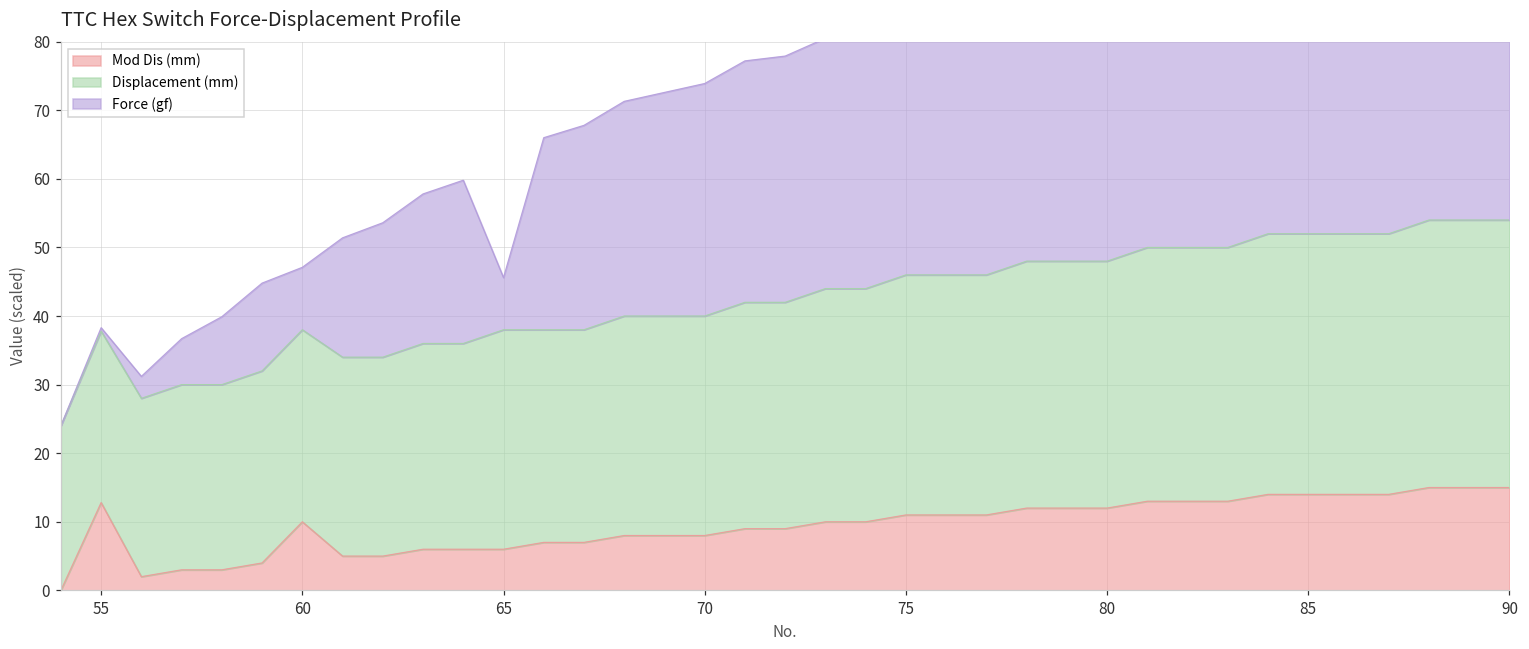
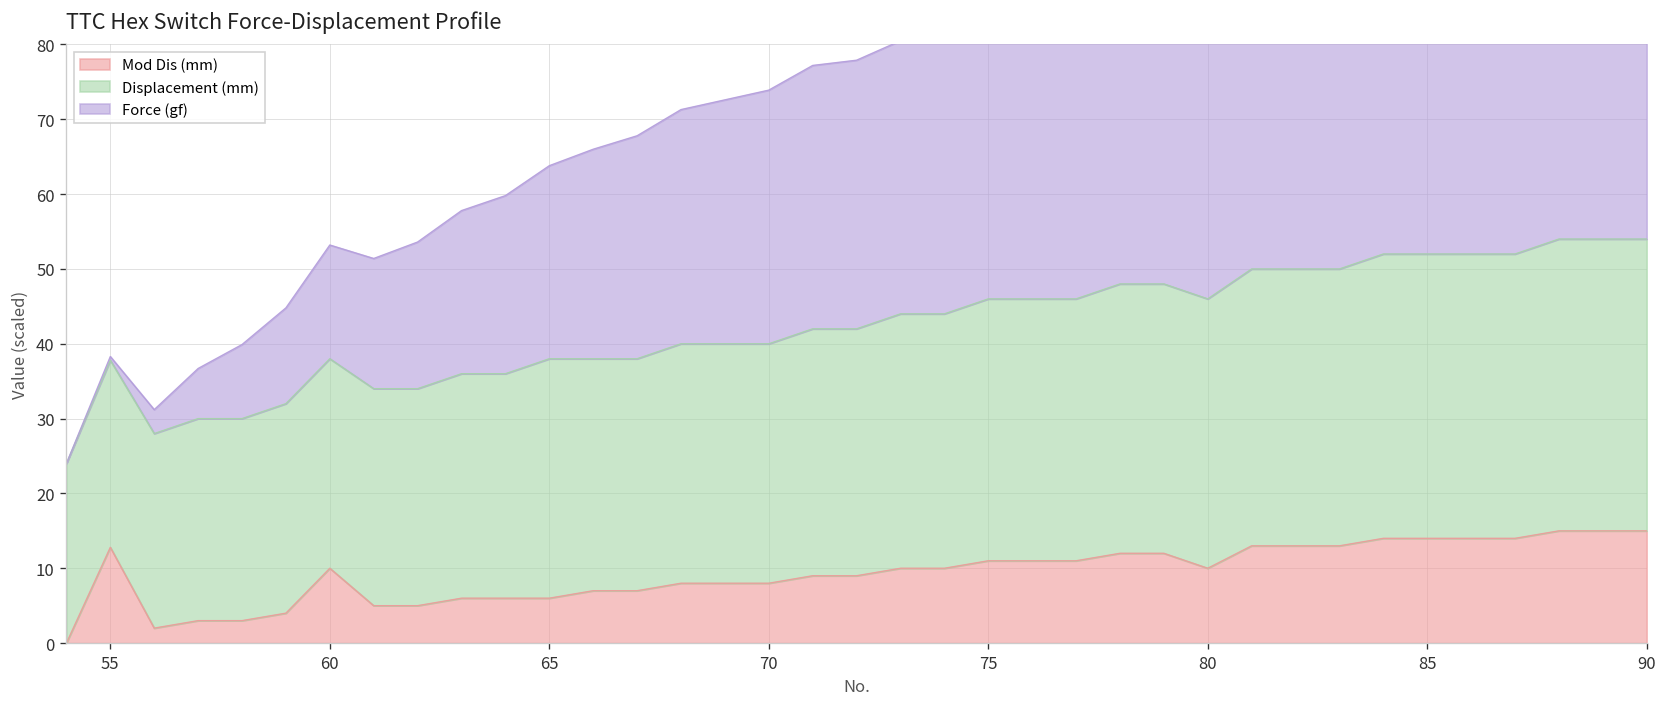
Force (gf), 60: 9 -> 15
Force (gf), 65: 8 -> 26
Mod Dis (mm), 80: 12 -> 10
